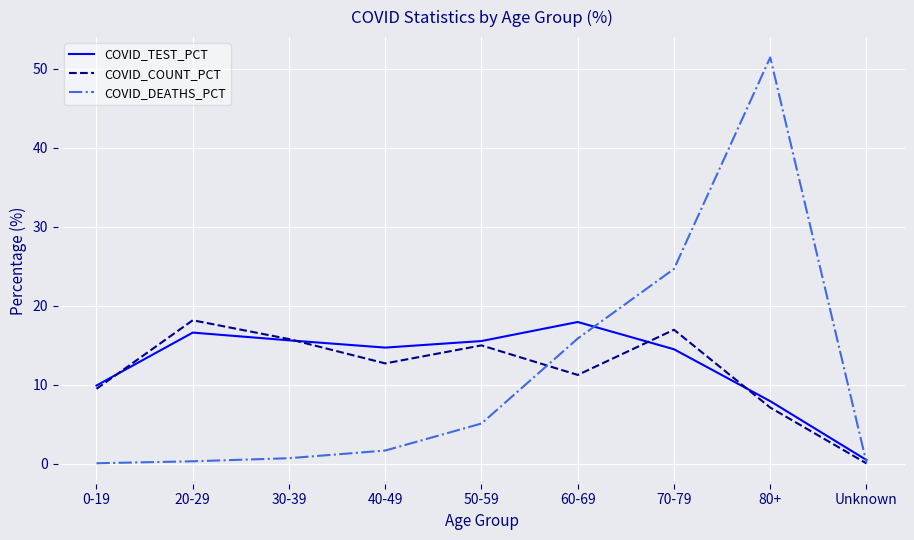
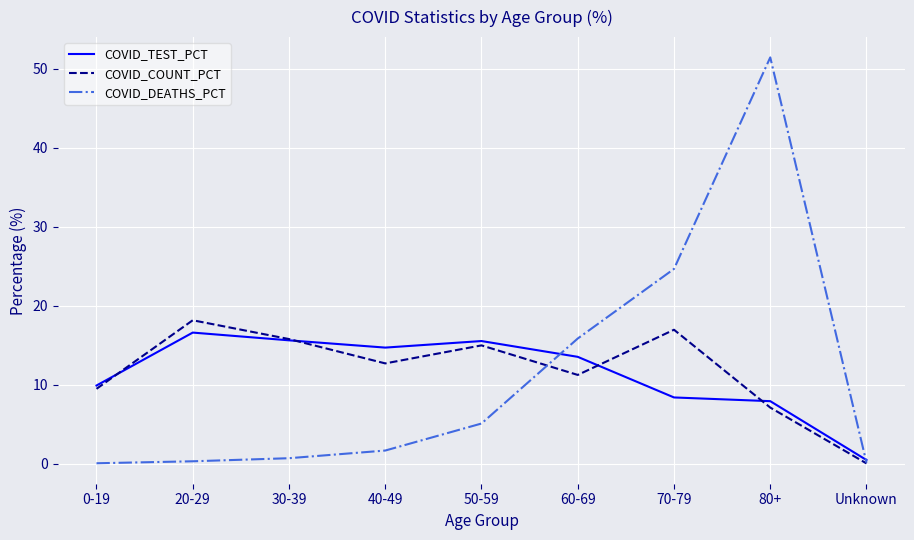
COVID_TEST_PCT, 60-69: 18 -> 14
COVID_TEST_PCT, 70-79: 15 -> 8
